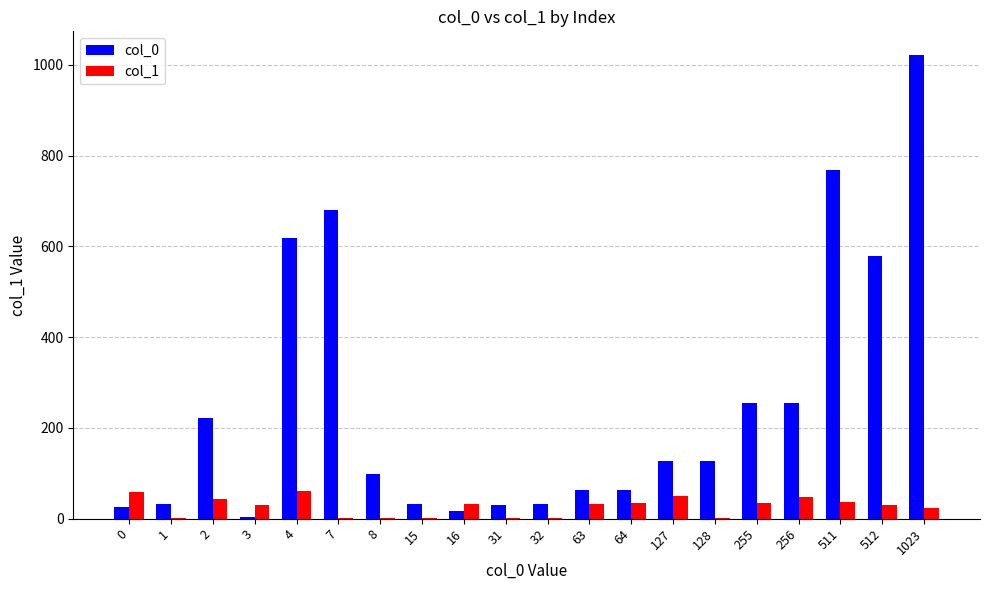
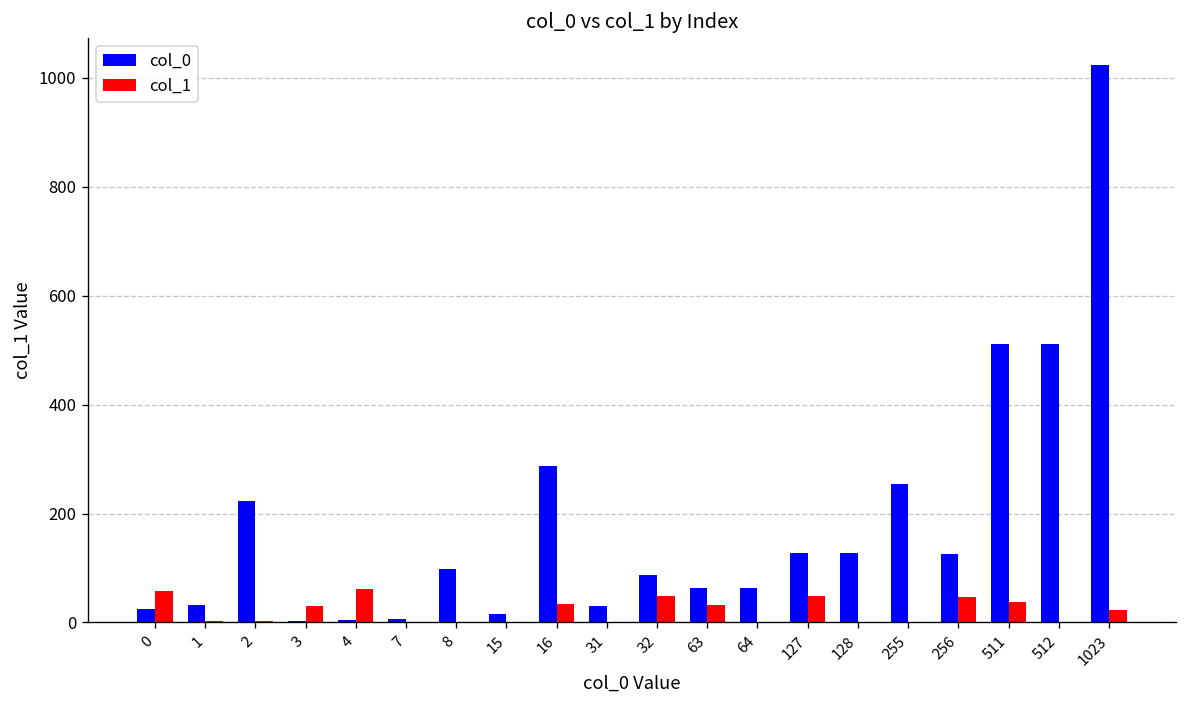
col_1, 2: 40 -> 0
col_0, 4: 620 -> 0
col_0, 7: 680 -> 10
col_0, 15: 30 -> 20
col_0, 16: 20 -> 290
col_0, 32: 30 -> 90
col_1, 32: 0 -> 50
col_1, 64: 30 -> 0
col_1, 255: 40 -> 0
col_0, 256: 260 -> 130
col_0, 511: 770 -> 510
col_0, 512: 580 -> 510
col_1, 512: 30 -> 0
